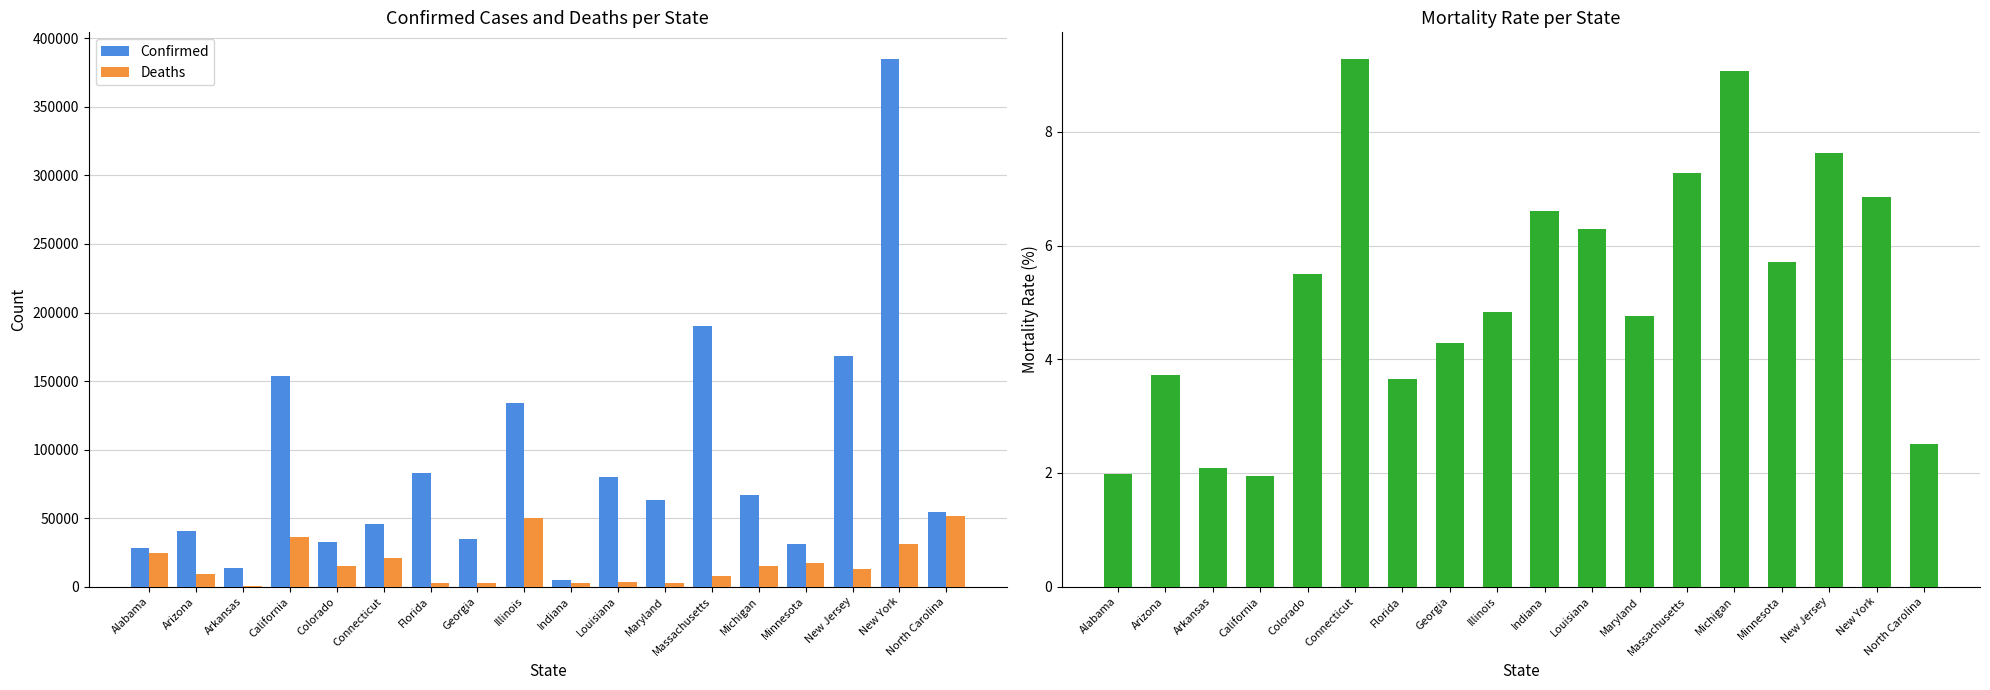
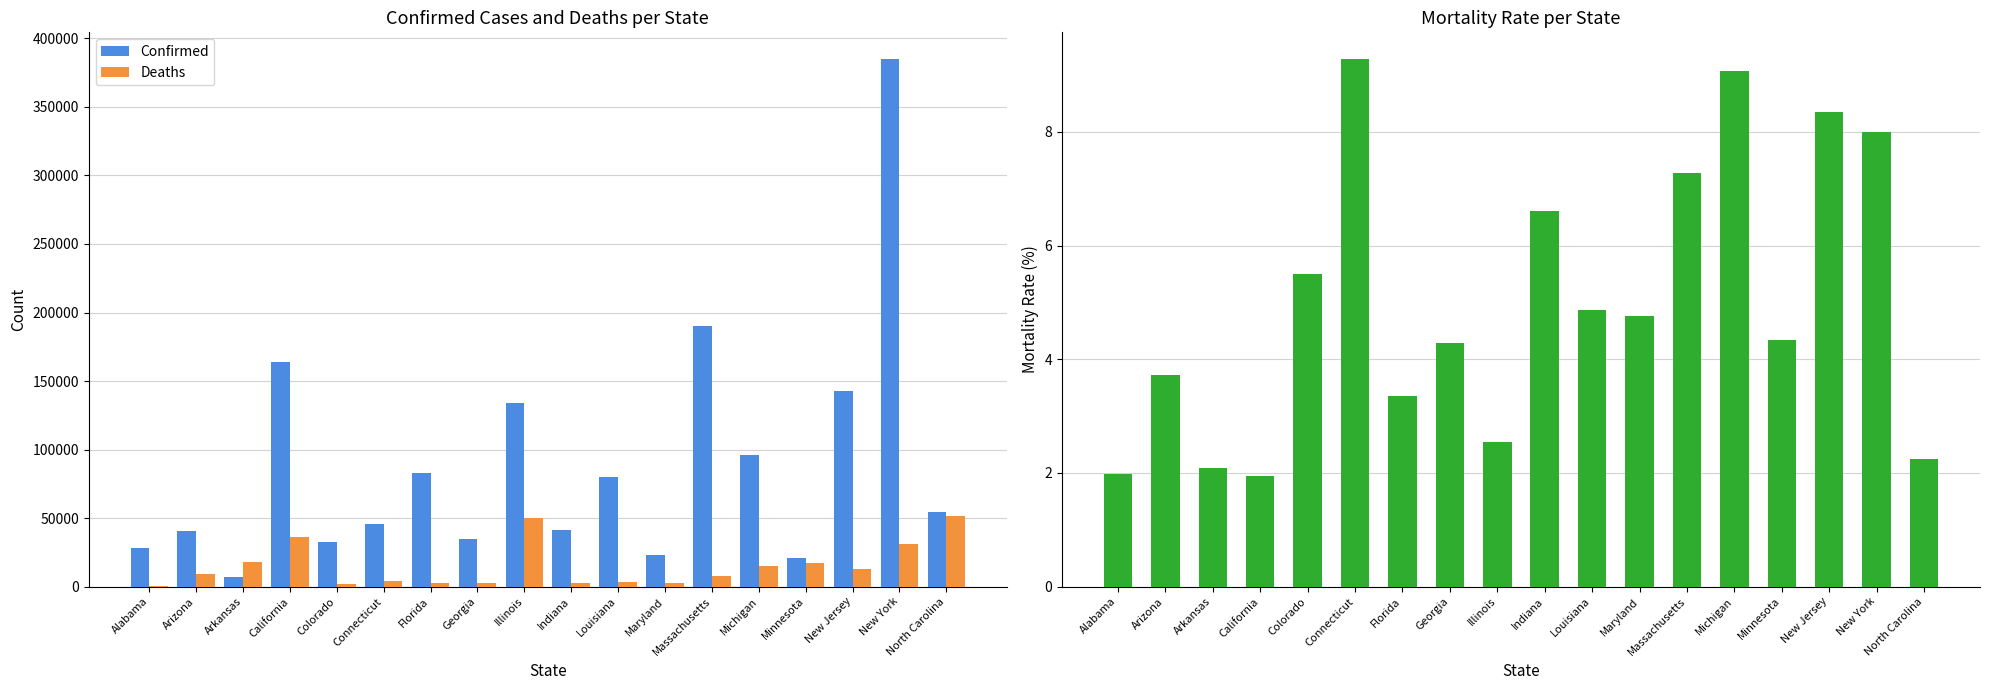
Confirmed Cases and Deaths per State, Deaths, Alabama: 24000 -> 1000
Confirmed Cases and Deaths per State, Confirmed, Arkansas: 14000 -> 7000
Confirmed Cases and Deaths per State, Deaths, Arkansas: 0 -> 18000
Confirmed Cases and Deaths per State, Confirmed, California: 154000 -> 164000
Confirmed Cases and Deaths per State, Deaths, Colorado: 15000 -> 2000
Confirmed Cases and Deaths per State, Deaths, Connecticut: 21000 -> 4000
Confirmed Cases and Deaths per State, Confirmed, Indiana: 5000 -> 41000
Confirmed Cases and Deaths per State, Confirmed, Maryland: 63000 -> 23000
Confirmed Cases and Deaths per State, Confirmed, Michigan: 66000 -> 96000
Confirmed Cases and Deaths per State, Confirmed, Minnesota: 31000 -> 21000
Confirmed Cases and Deaths per State, Confirmed, New Jersey: 168000 -> 143000
Mortality Rate per State, Florida: 3.6 -> 3.4
Mortality Rate per State, Illinois: 4.8 -> 2.6
Mortality Rate per State, Louisiana: 6.3 -> 4.9
Mortality Rate per State, Minnesota: 5.7 -> 4.3
Mortality Rate per State, New Jersey: 7.6 -> 8.4
Mortality Rate per State, New York: 6.9 -> 8.0
Mortality Rate per State, North Carolina: 2.5 -> 2.2
